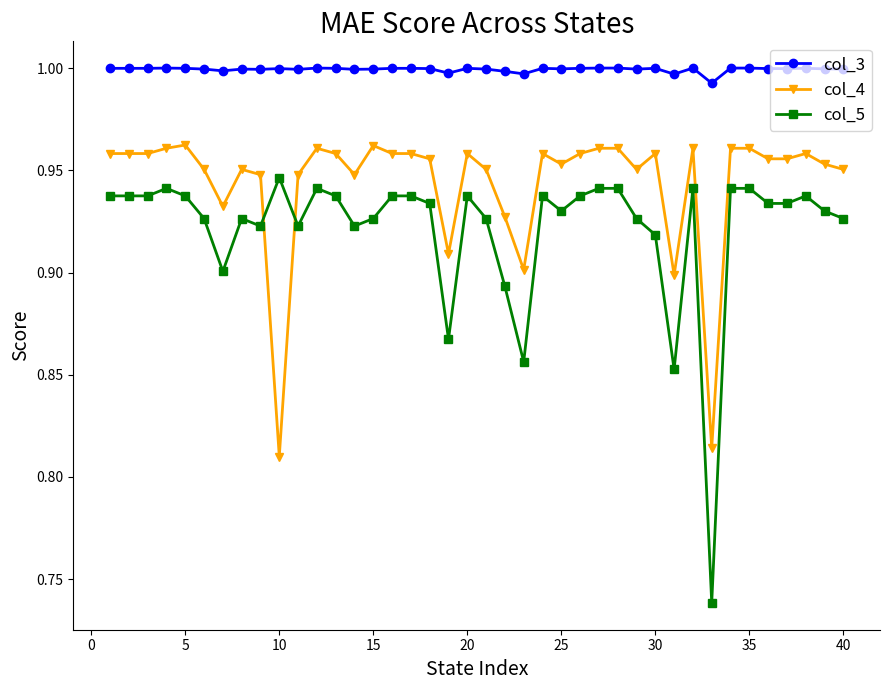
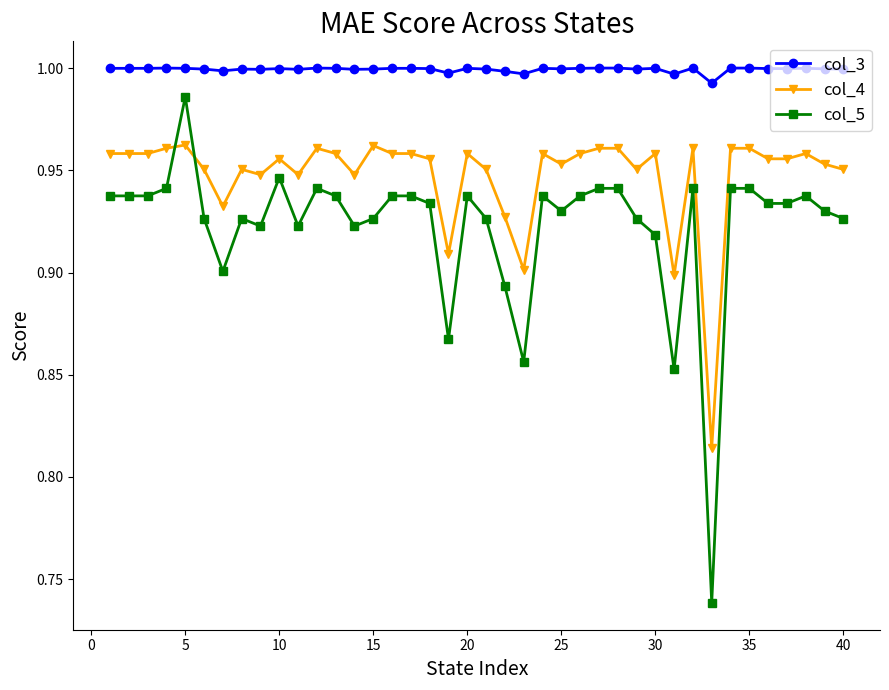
col_5, 5: 0.937 -> 0.986
col_4, 10: 0.810 -> 0.956
